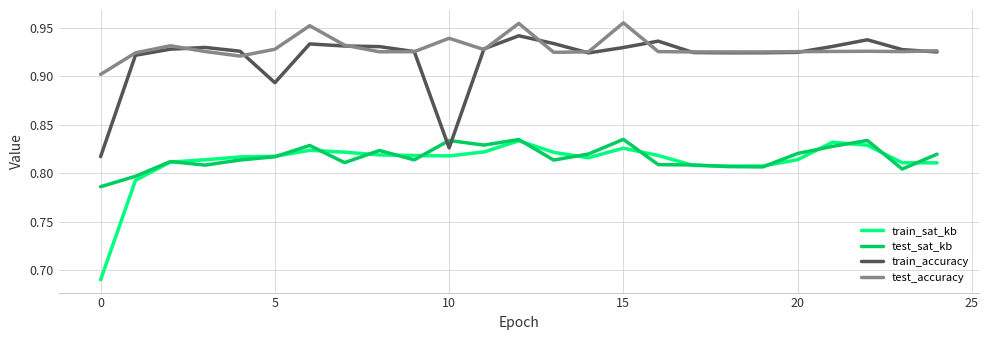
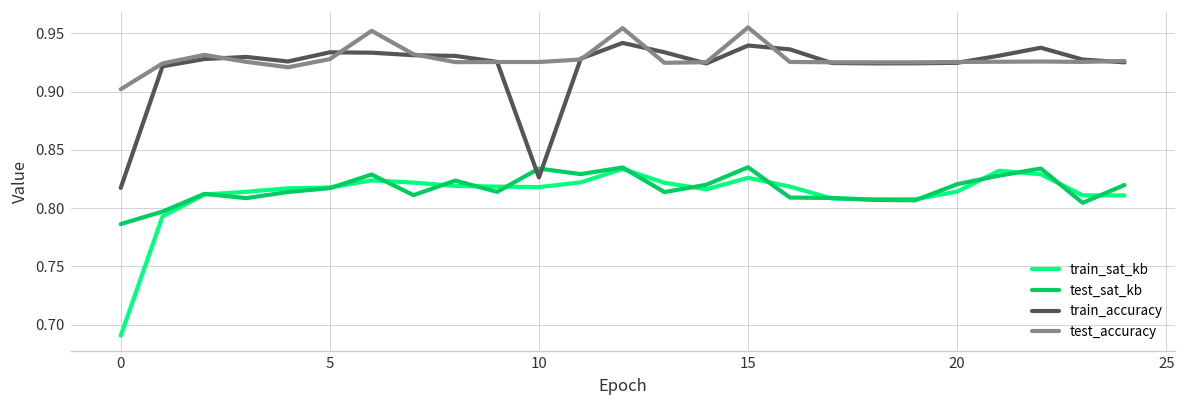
train_accuracy, 5: 0.89 -> 0.93
test_accuracy, 10: 0.94 -> 0.93
train_accuracy, 15: 0.93 -> 0.94
